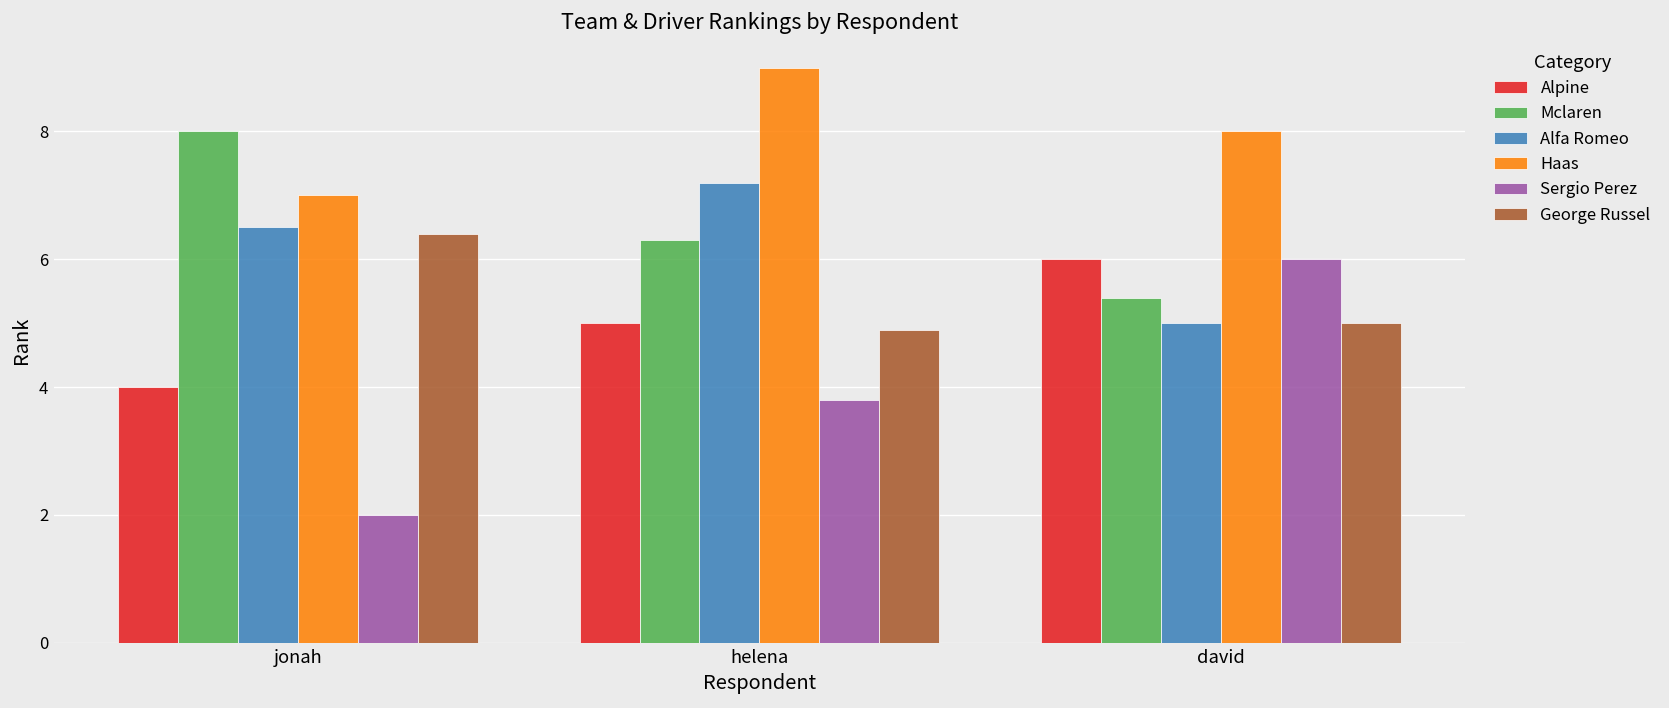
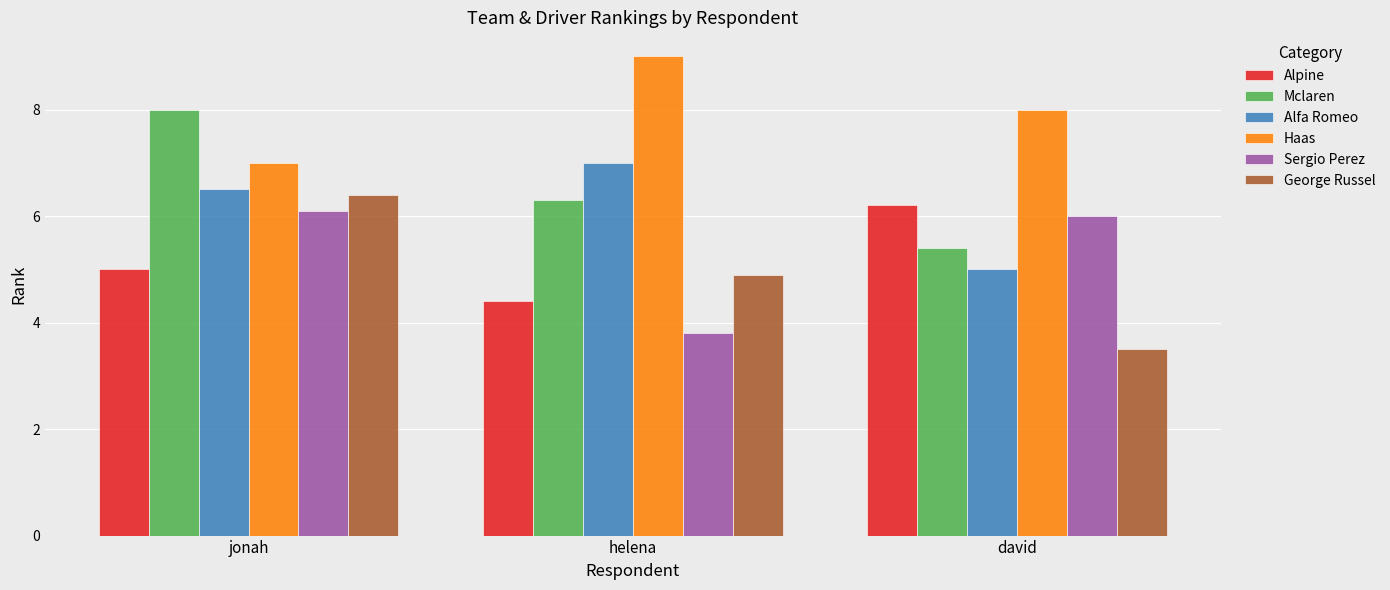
Alpine, jonah: 4 -> 5
Sergio Perez, jonah: 2.0 -> 6.1
Alpine, helena: 5.0 -> 4.4
Alfa Romeo, helena: 7.2 -> 7.0
Alpine, david: 6.0 -> 6.2
George Russel, david: 5.0 -> 3.5
